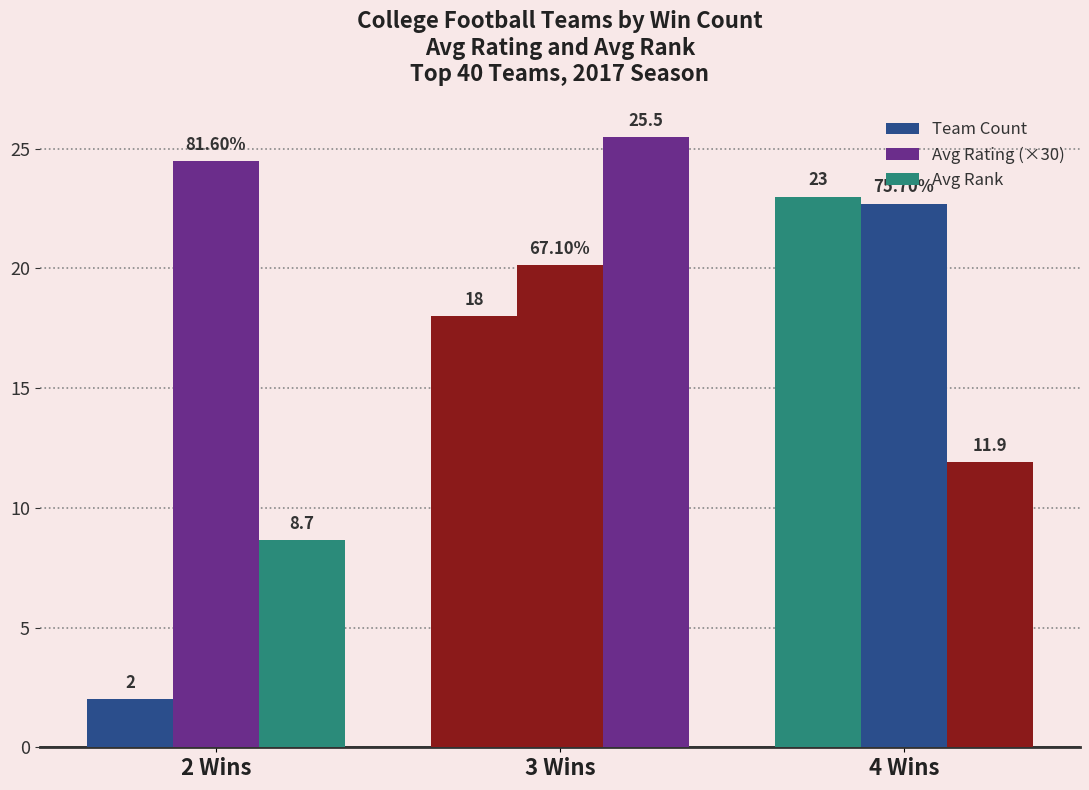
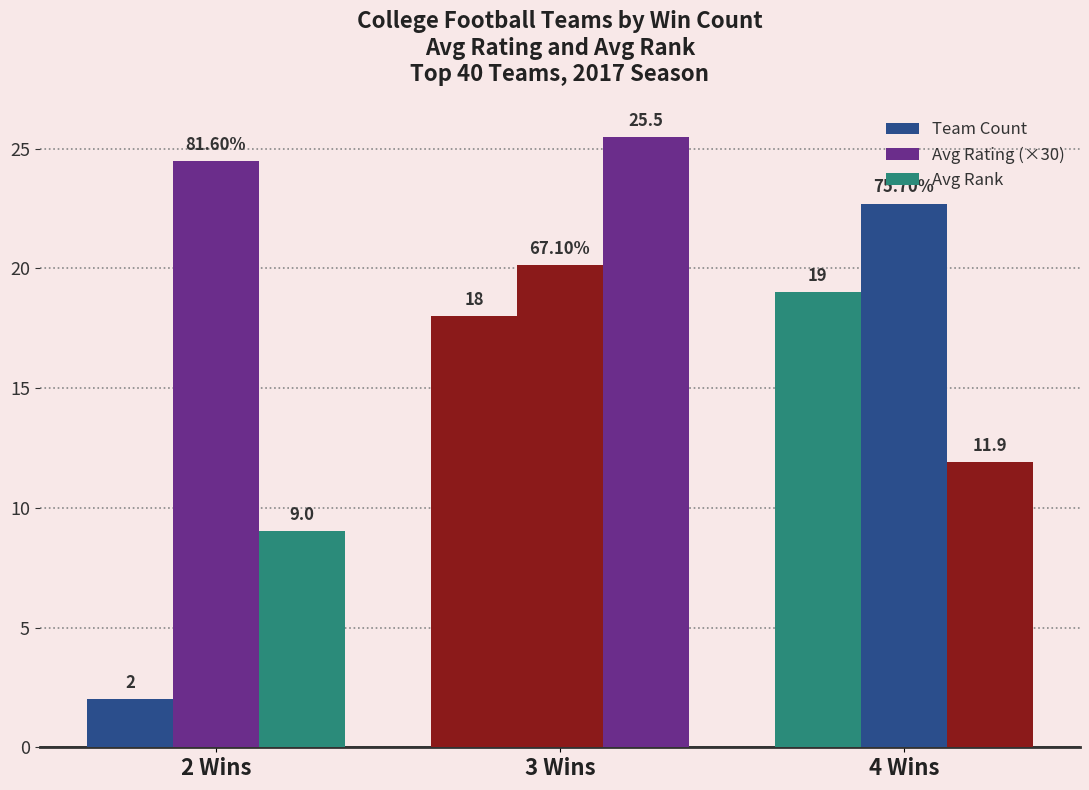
Avg Rank, 2 Wins: 8.7 -> 9.0
Team Count, 4 Wins: 23 -> 19
